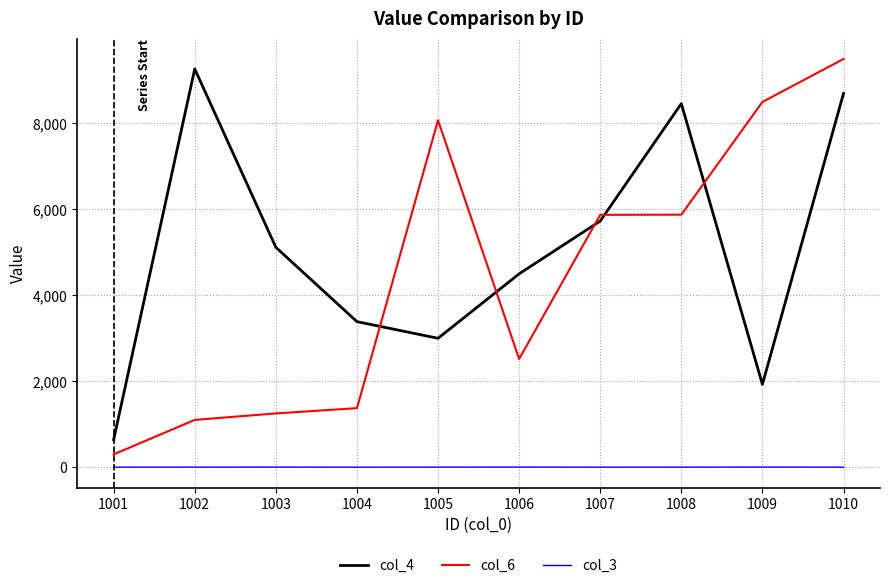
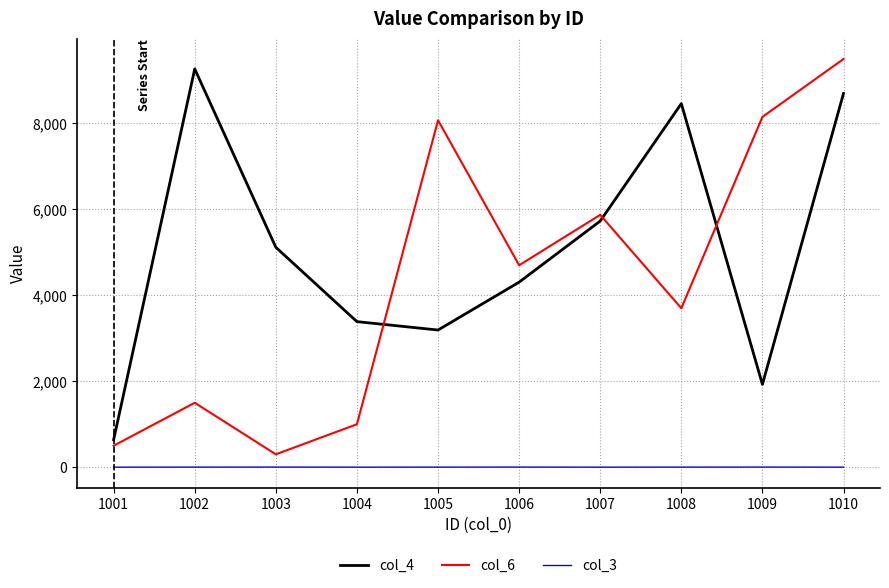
col_6, 1001: 300 -> 500
col_6, 1002: 1,100 -> 1,500
col_6, 1003: 1,300 -> 300
col_6, 1004: 1,400 -> 1,000
col_4, 1005: 3,000 -> 3,200
col_4, 1006: 4,500 -> 4,300
col_6, 1006: 2,500 -> 4,700
col_6, 1008: 5,900 -> 3,700
col_6, 1009: 8,500 -> 8,200
